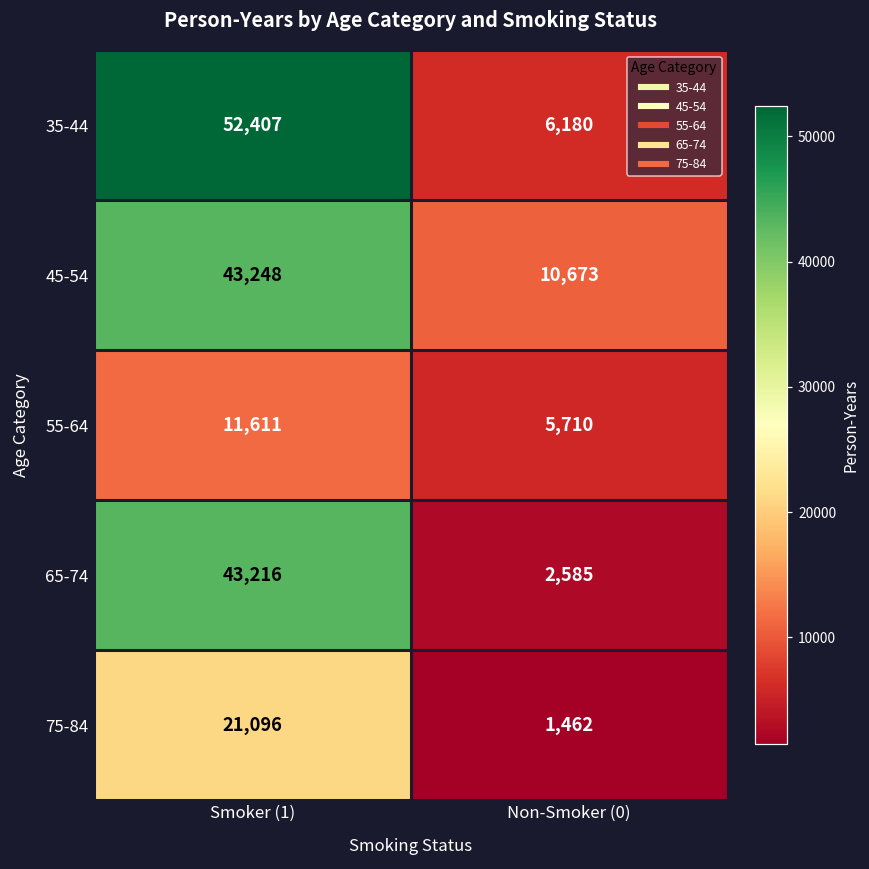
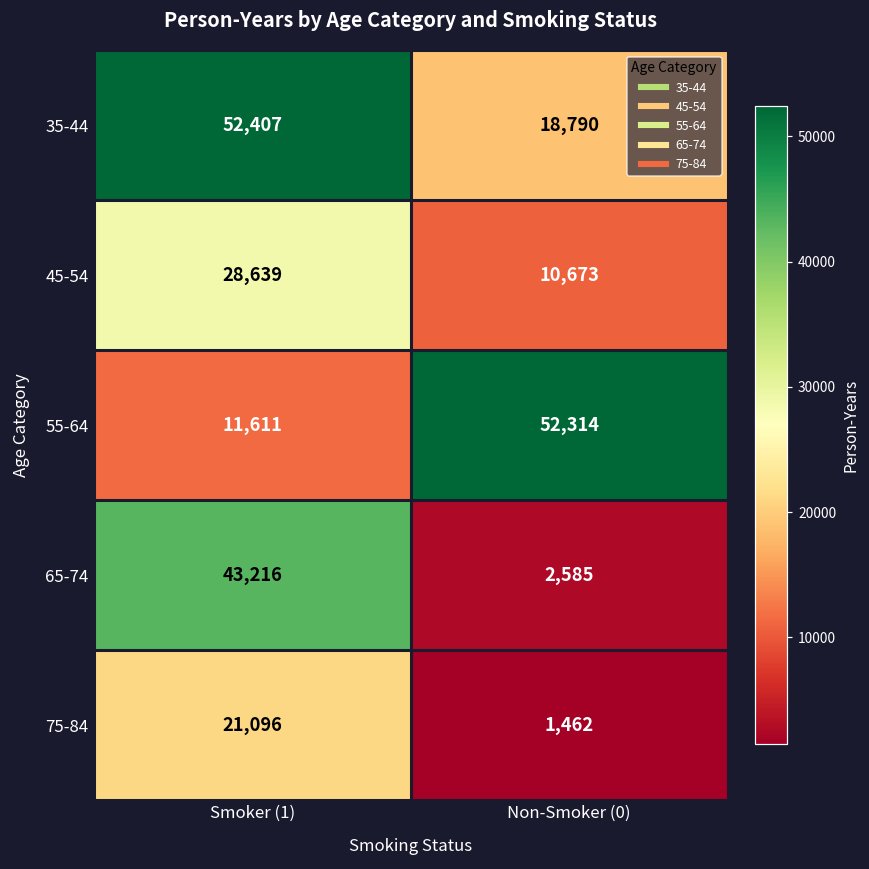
35-44, Non-Smoker (0): 6,180 -> 18,790
45-54, Smoker (1): 43,248 -> 28,639
55-64, Non-Smoker (0): 5,710 -> 52,314
